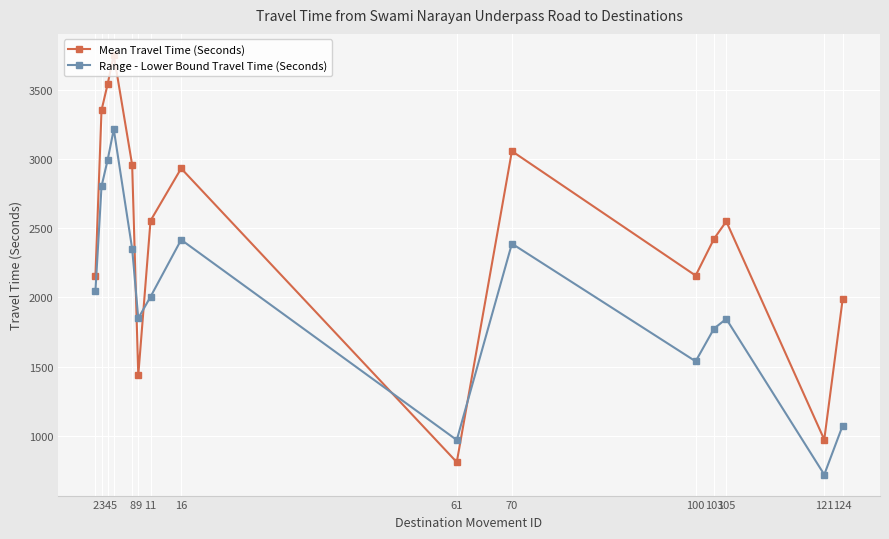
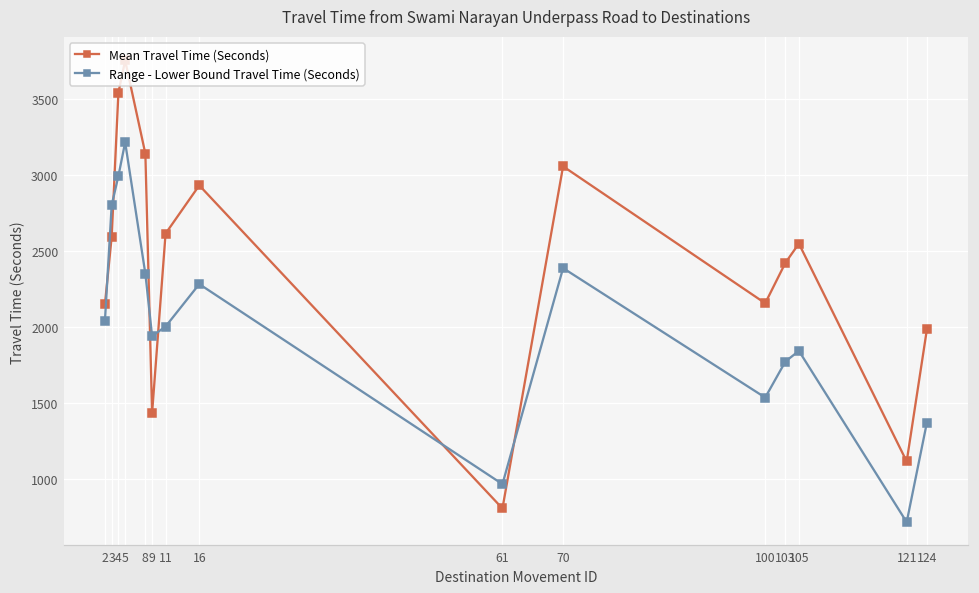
Mean Travel Time (Seconds), 3: 3350 -> 2600
Mean Travel Time (Seconds), 8: 2960 -> 3140
Range - Lower Bound Travel Time (Seconds), 9: 1850 -> 1940
Mean Travel Time (Seconds), 11: 2560 -> 2620
Range - Lower Bound Travel Time (Seconds), 16: 2420 -> 2280
Mean Travel Time (Seconds), 121: 970 -> 1120
Range - Lower Bound Travel Time (Seconds), 124: 1070 -> 1370
